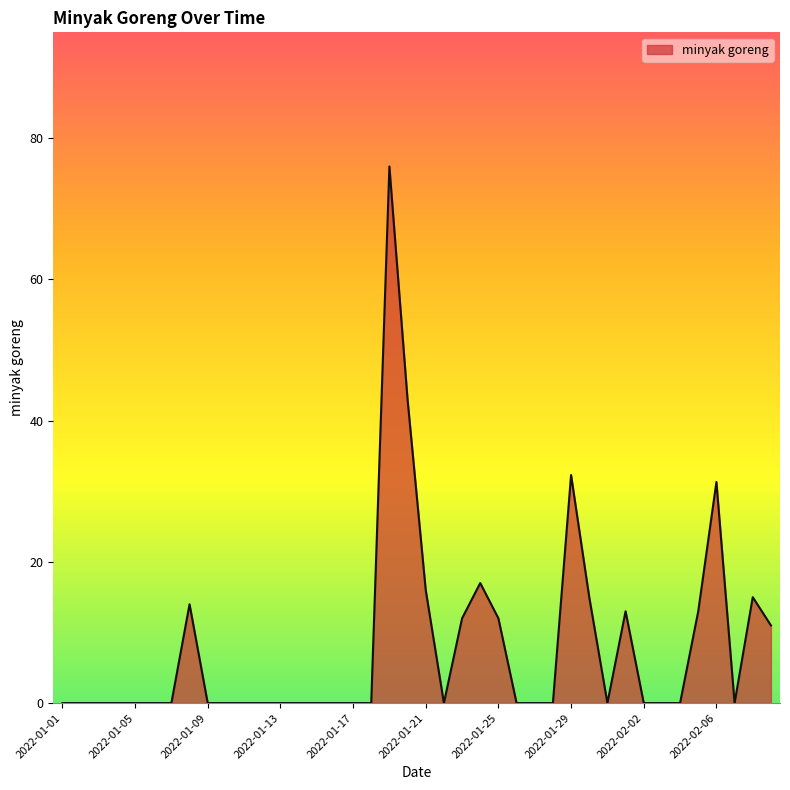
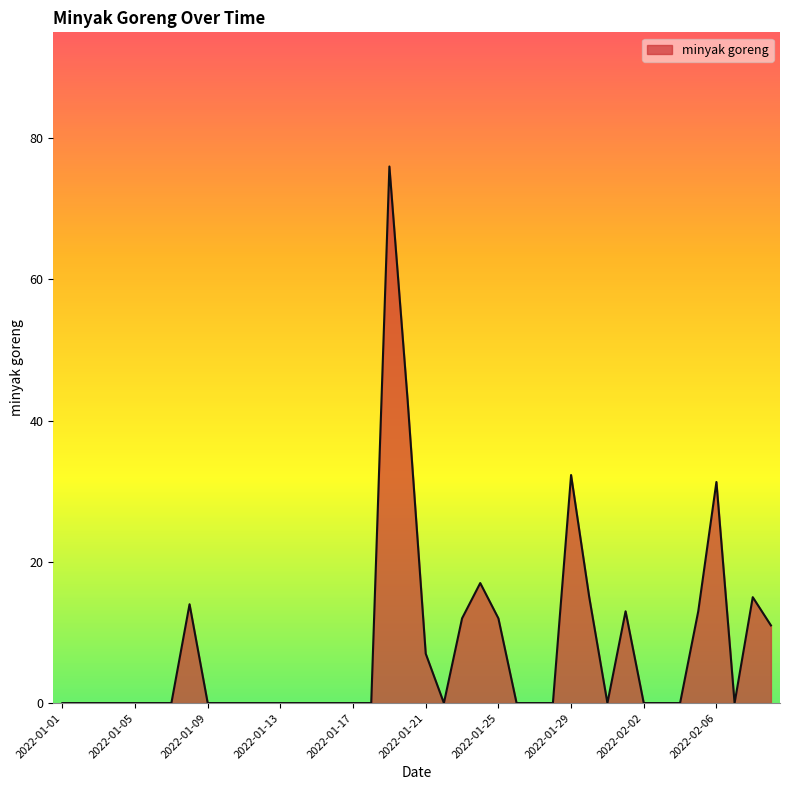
2022-01-21: 16 -> 7
